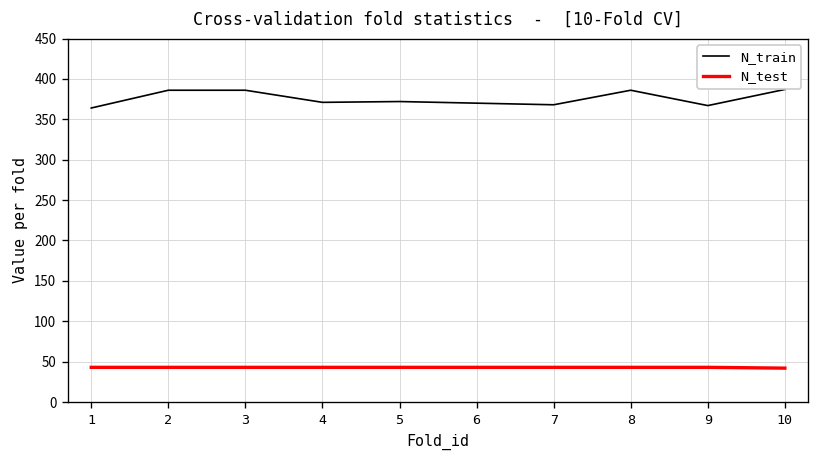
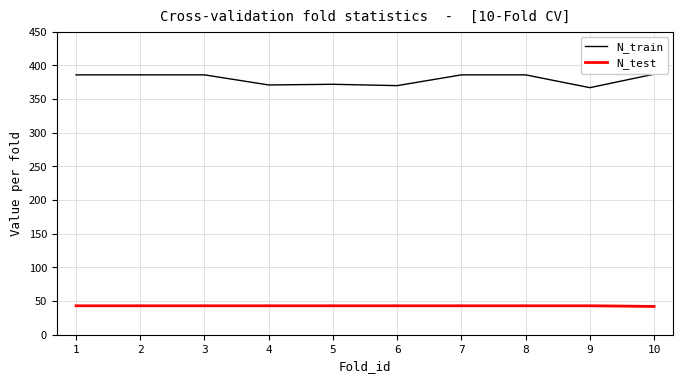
N_train, 1: 360 -> 390
N_train, 7: 370 -> 390
